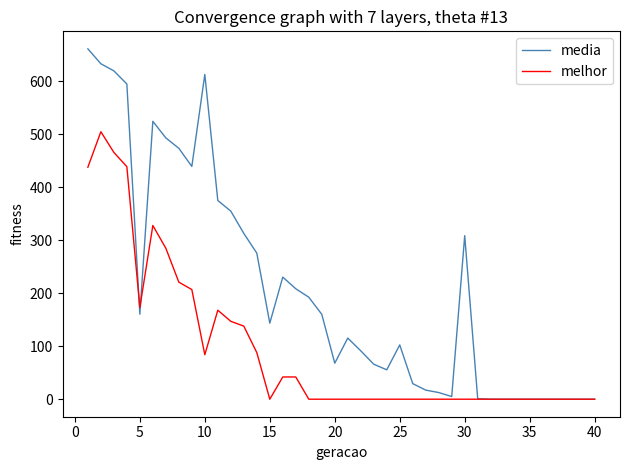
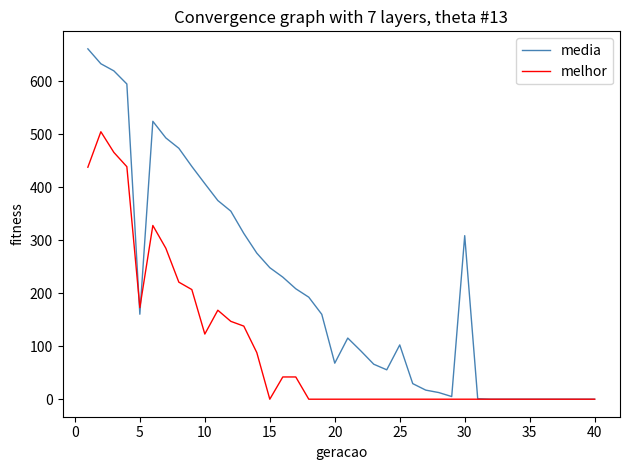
media, 10: 610 -> 410
melhor, 10: 80 -> 120
media, 15: 140 -> 250
